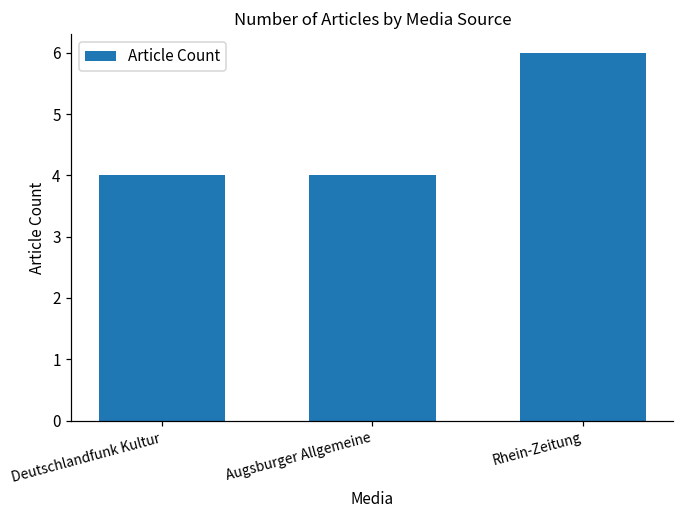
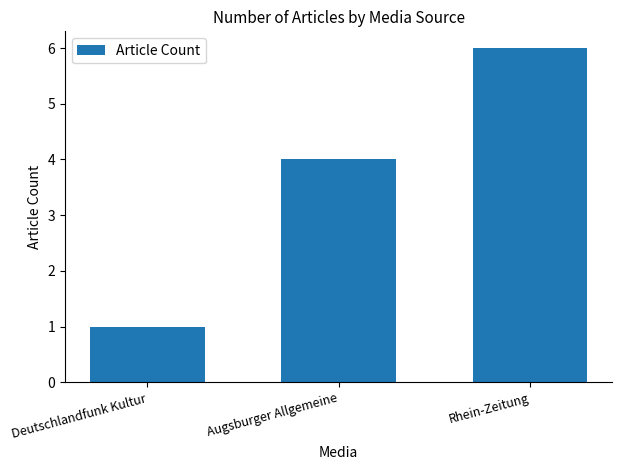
Deutschlandfunk Kultur: 4 -> 1
